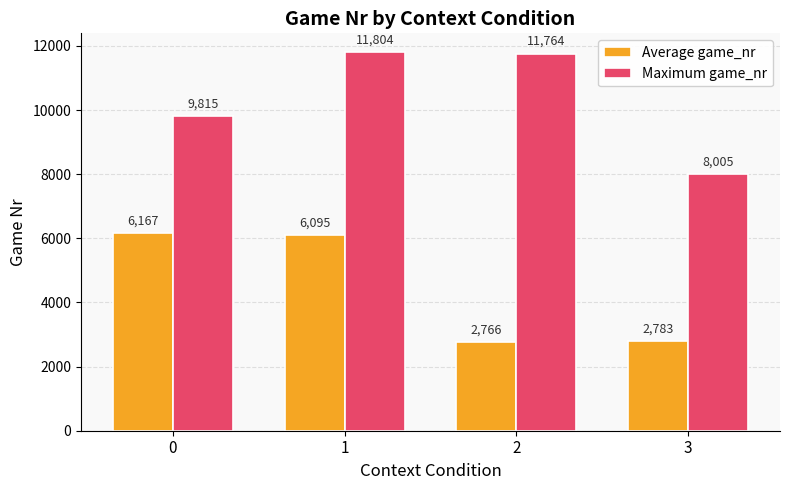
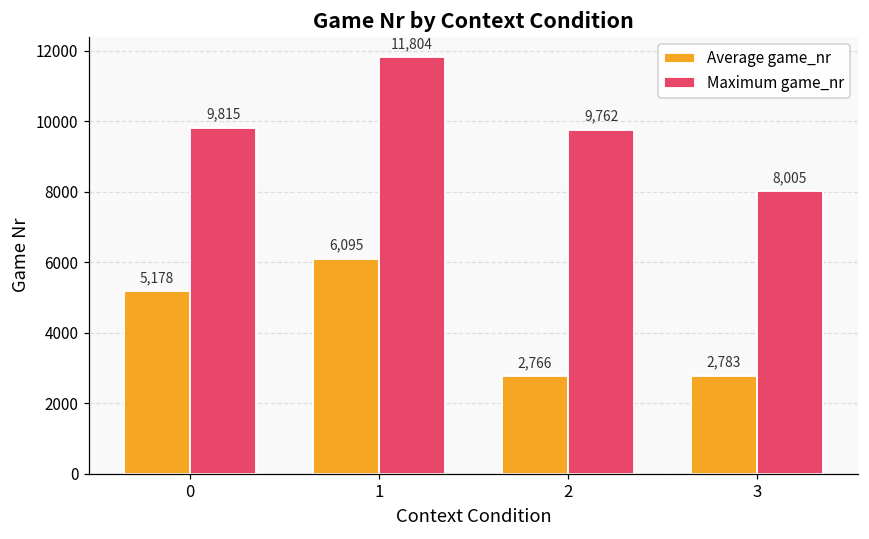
Average game_nr, 0: 6,167 -> 5,178
Maximum game_nr, 2: 11,764 -> 9,762
